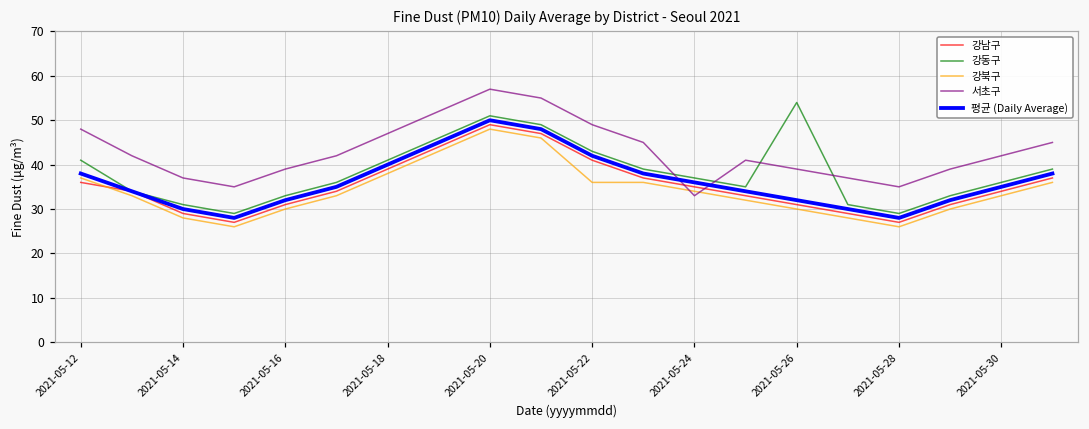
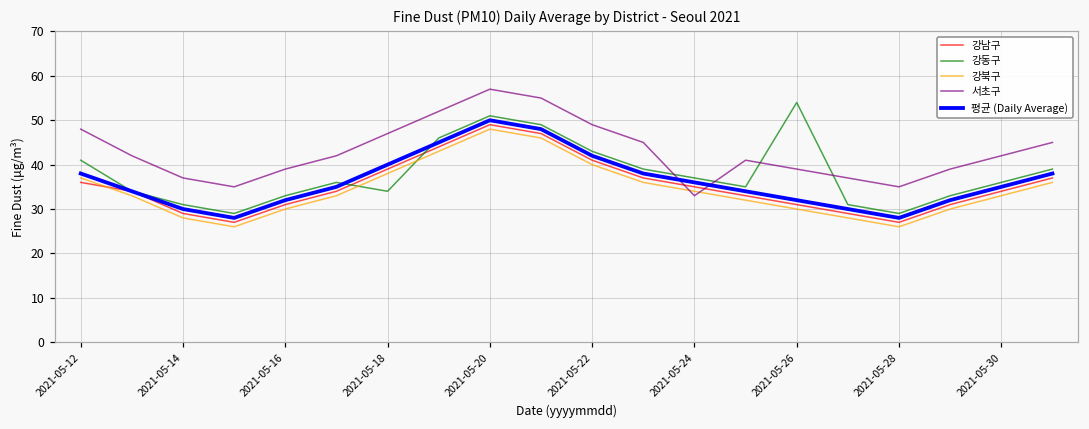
강동구, 2021-05-18: 41 -> 34
강북구, 2021-05-22: 36 -> 40
